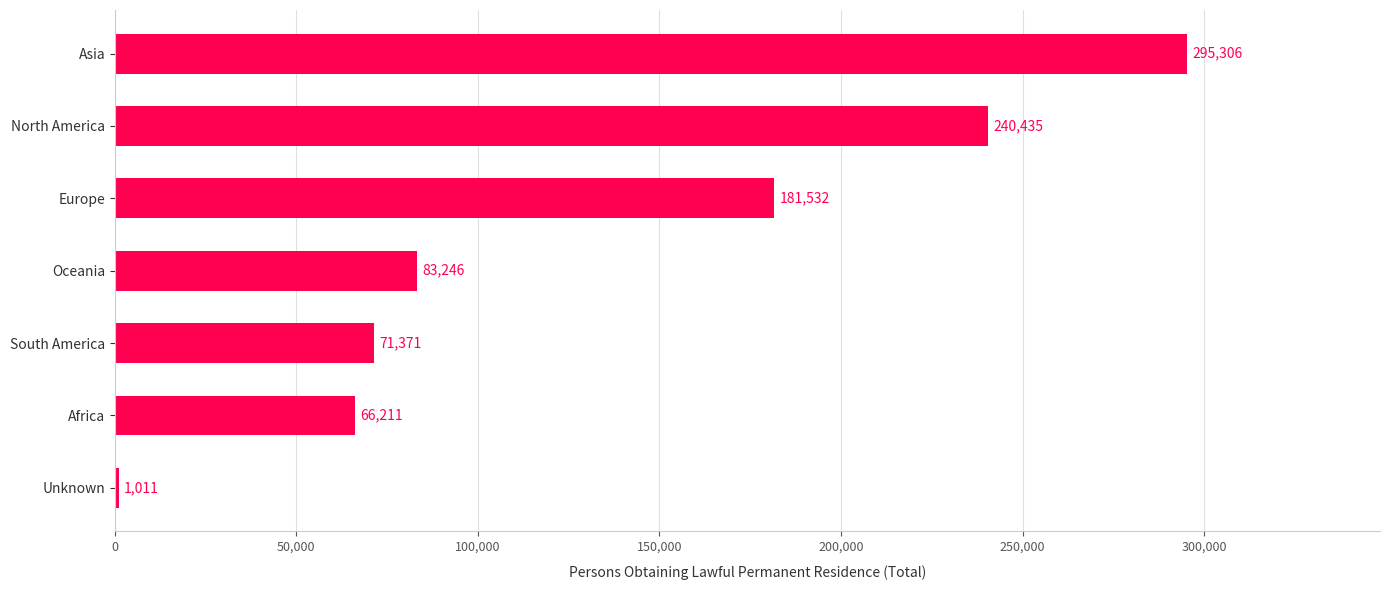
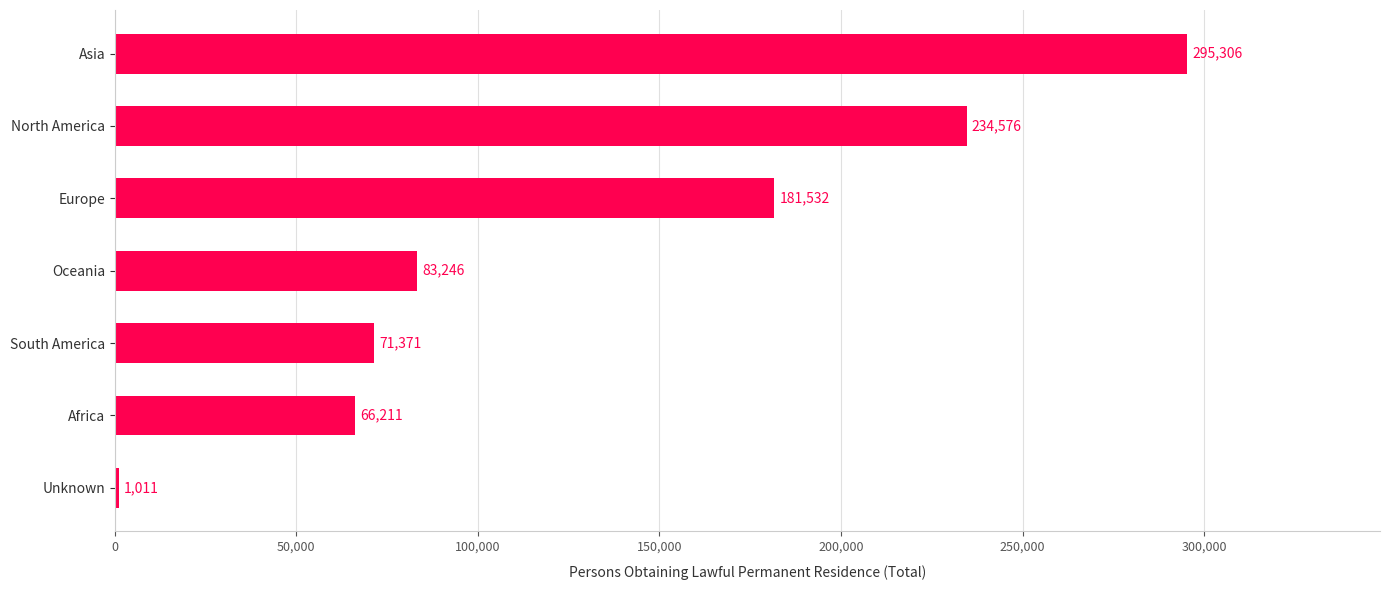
North America: 240,435 -> 234,576
